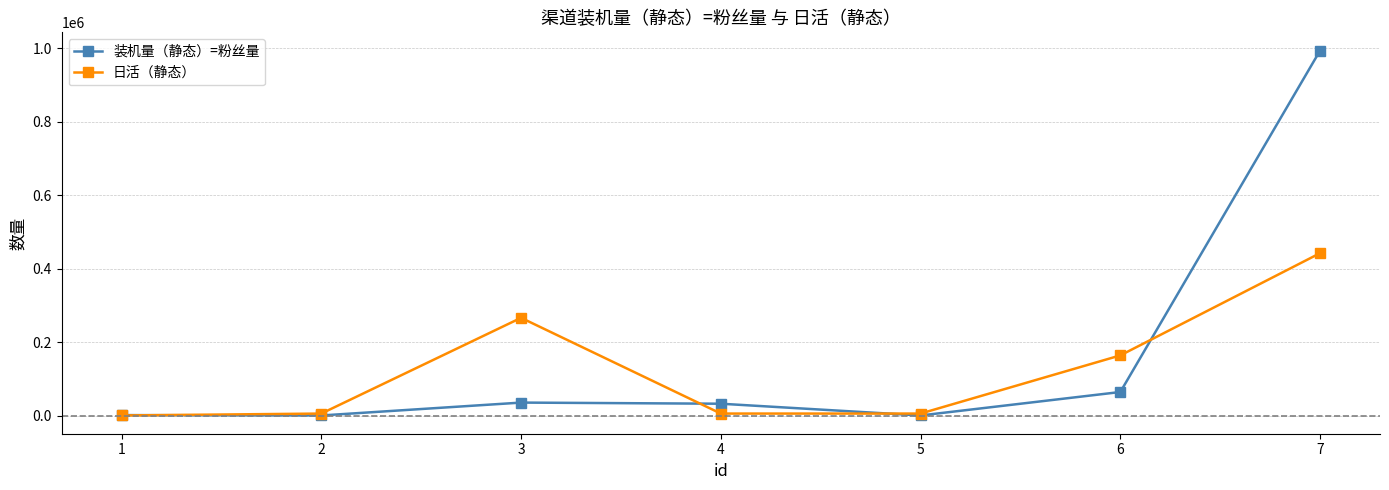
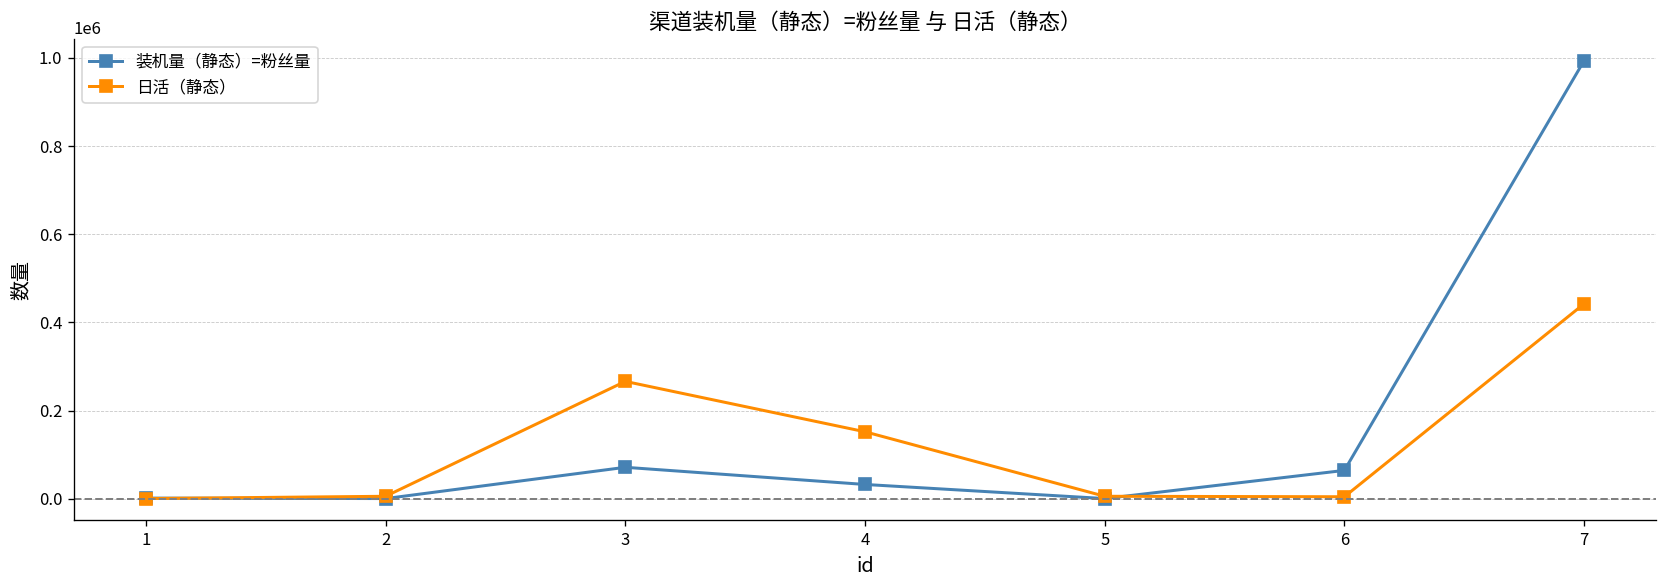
装机量（静态）=粉丝量, 3: 40000 -> 70000
日活（静态）, 4: 10000 -> 150000
日活（静态）, 6: 160000 -> 0
